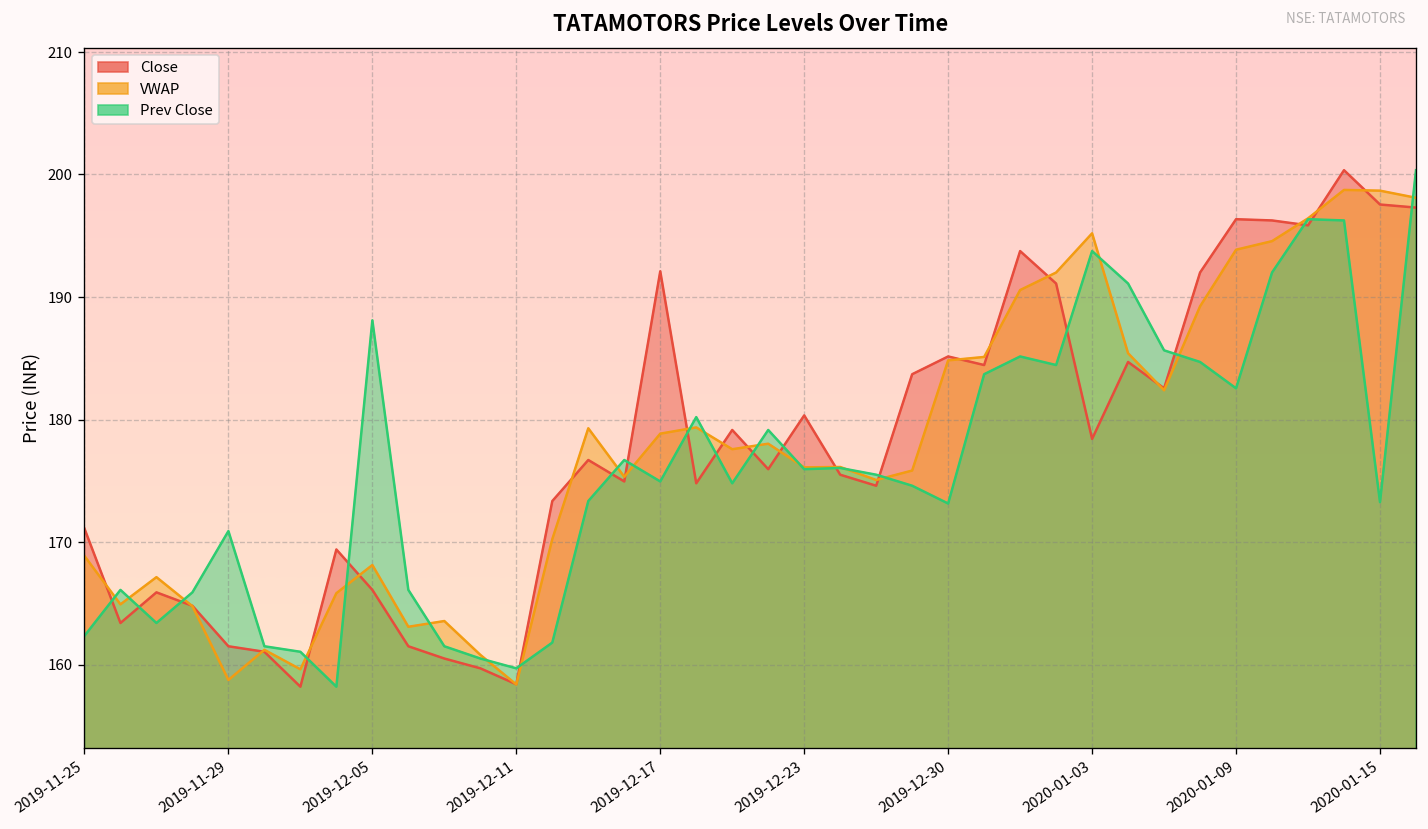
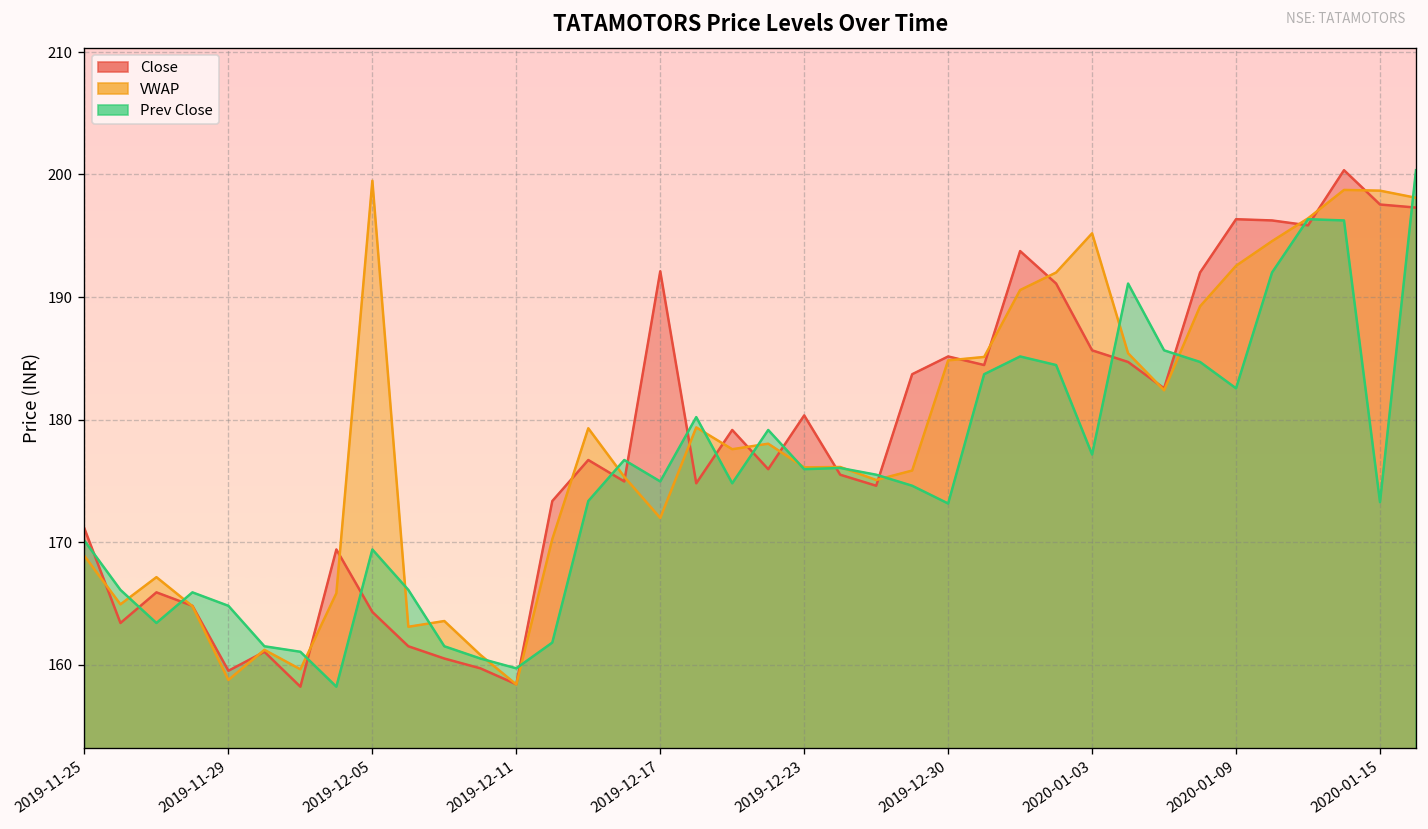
Prev Close, 2019-11-25: 162.4 -> 170.1
Close, 2019-11-29: 161.5 -> 159.5
Prev Close, 2019-11-29: 170.9 -> 164.8
Close, 2019-12-05: 166.1 -> 164.3
VWAP, 2019-12-05: 168.1 -> 199.5
Prev Close, 2019-12-05: 188.1 -> 169.4
VWAP, 2019-12-17: 178.9 -> 172.0
Close, 2020-01-03: 178.4 -> 185.7
Prev Close, 2020-01-03: 193.8 -> 177.2
VWAP, 2020-01-09: 193.9 -> 192.6
